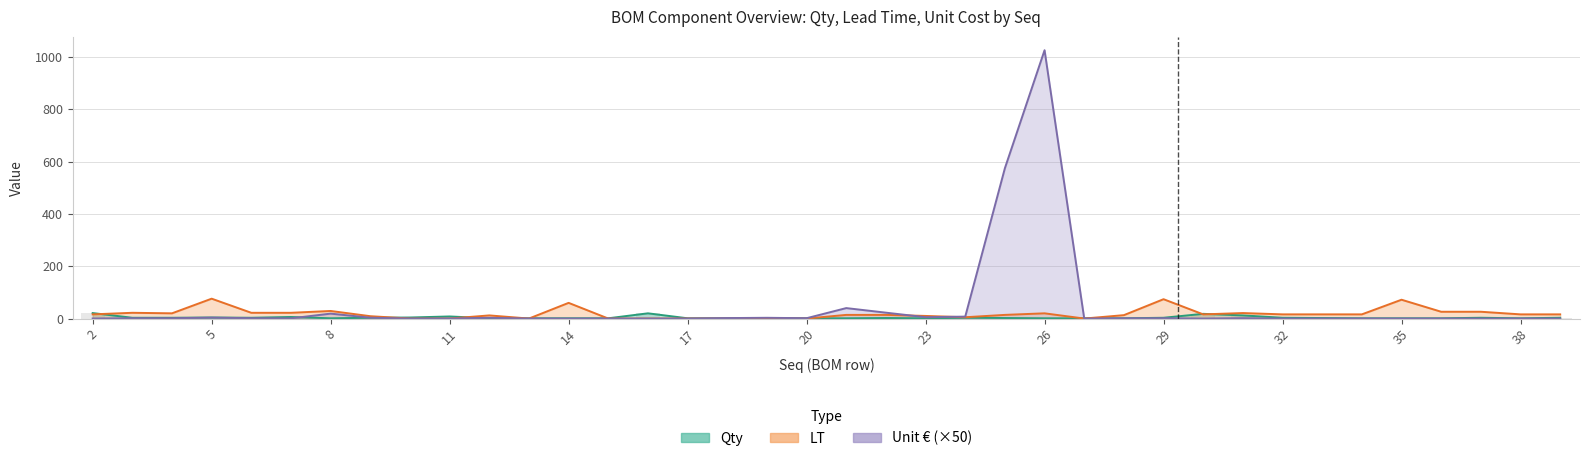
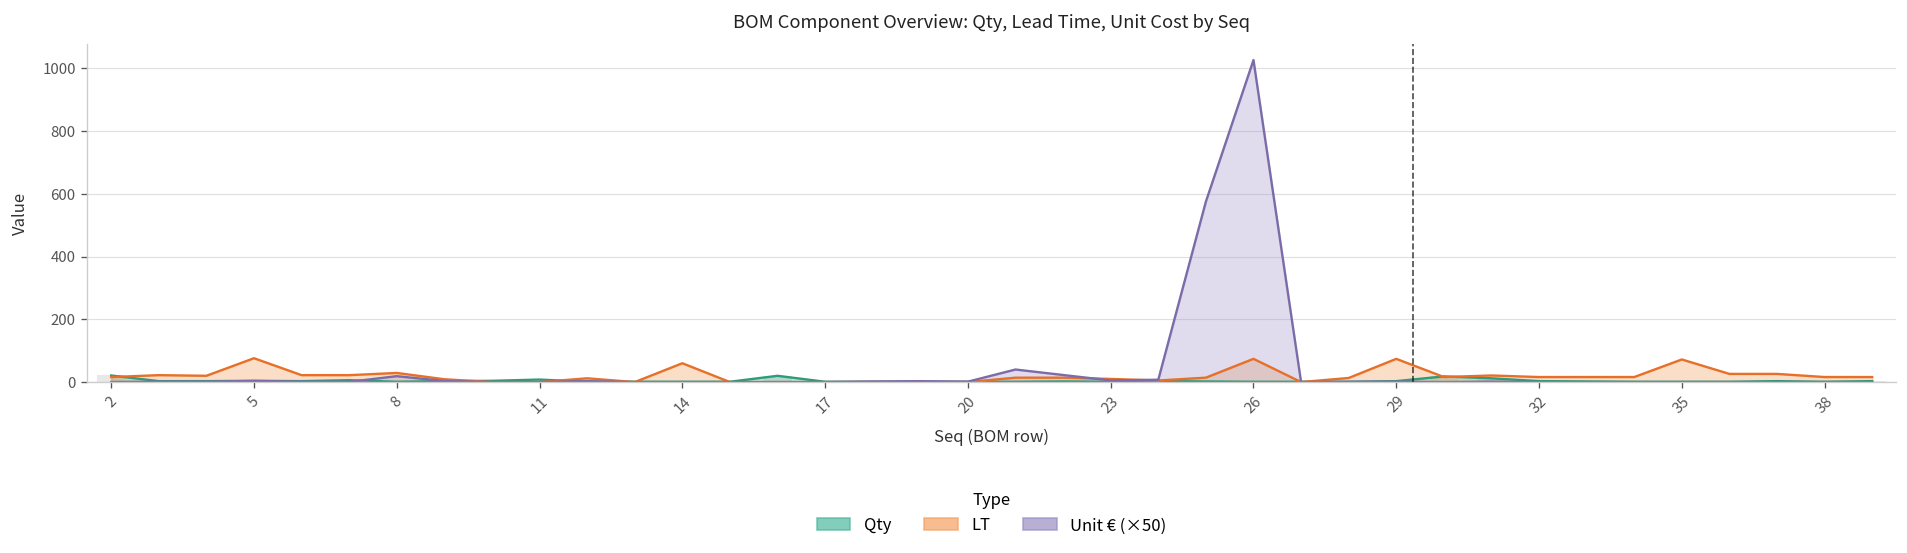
LT, 26: 20 -> 70
